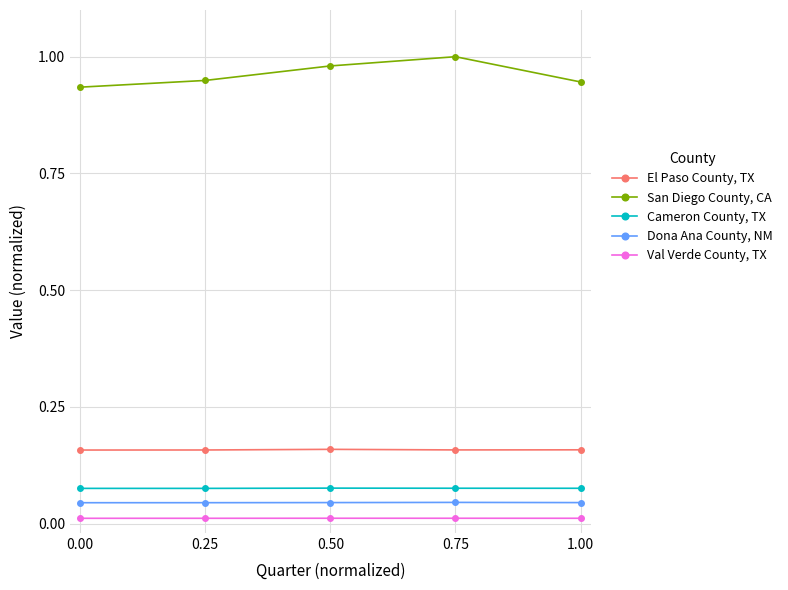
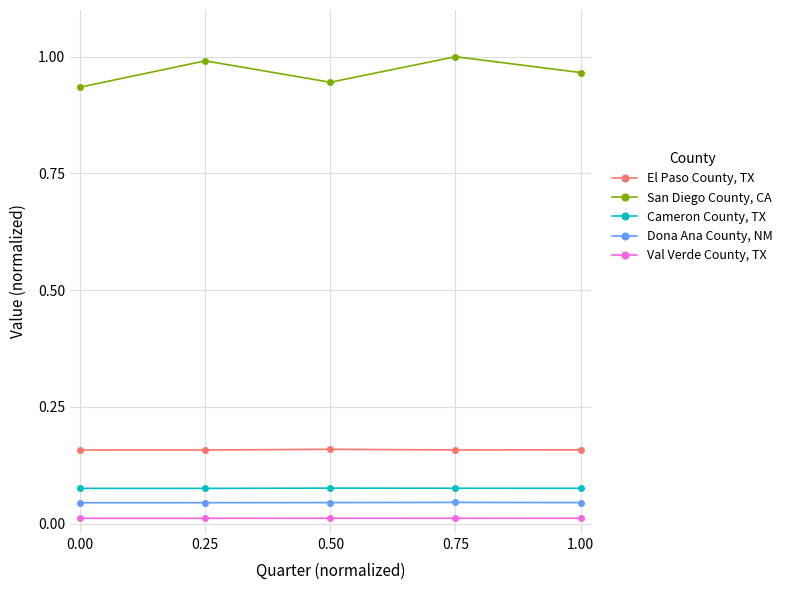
San Diego County, CA, 0.25: 0.95 -> 0.99
San Diego County, CA, 0.50: 0.98 -> 0.95
San Diego County, CA, 1.00: 0.95 -> 0.97
